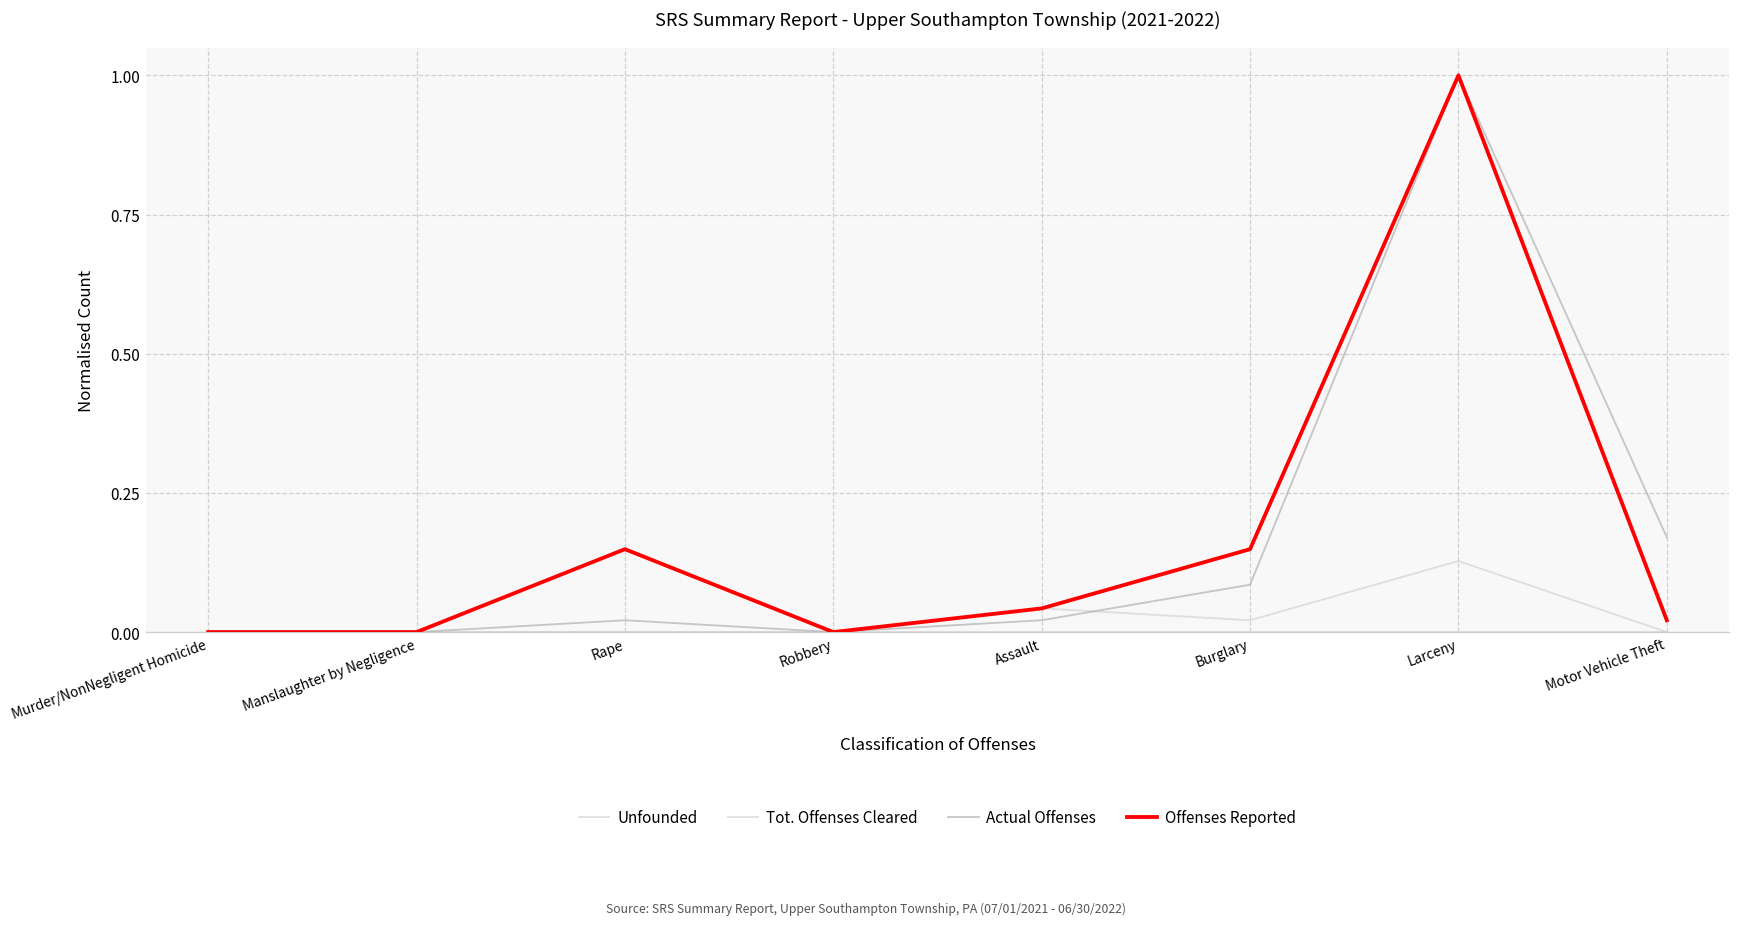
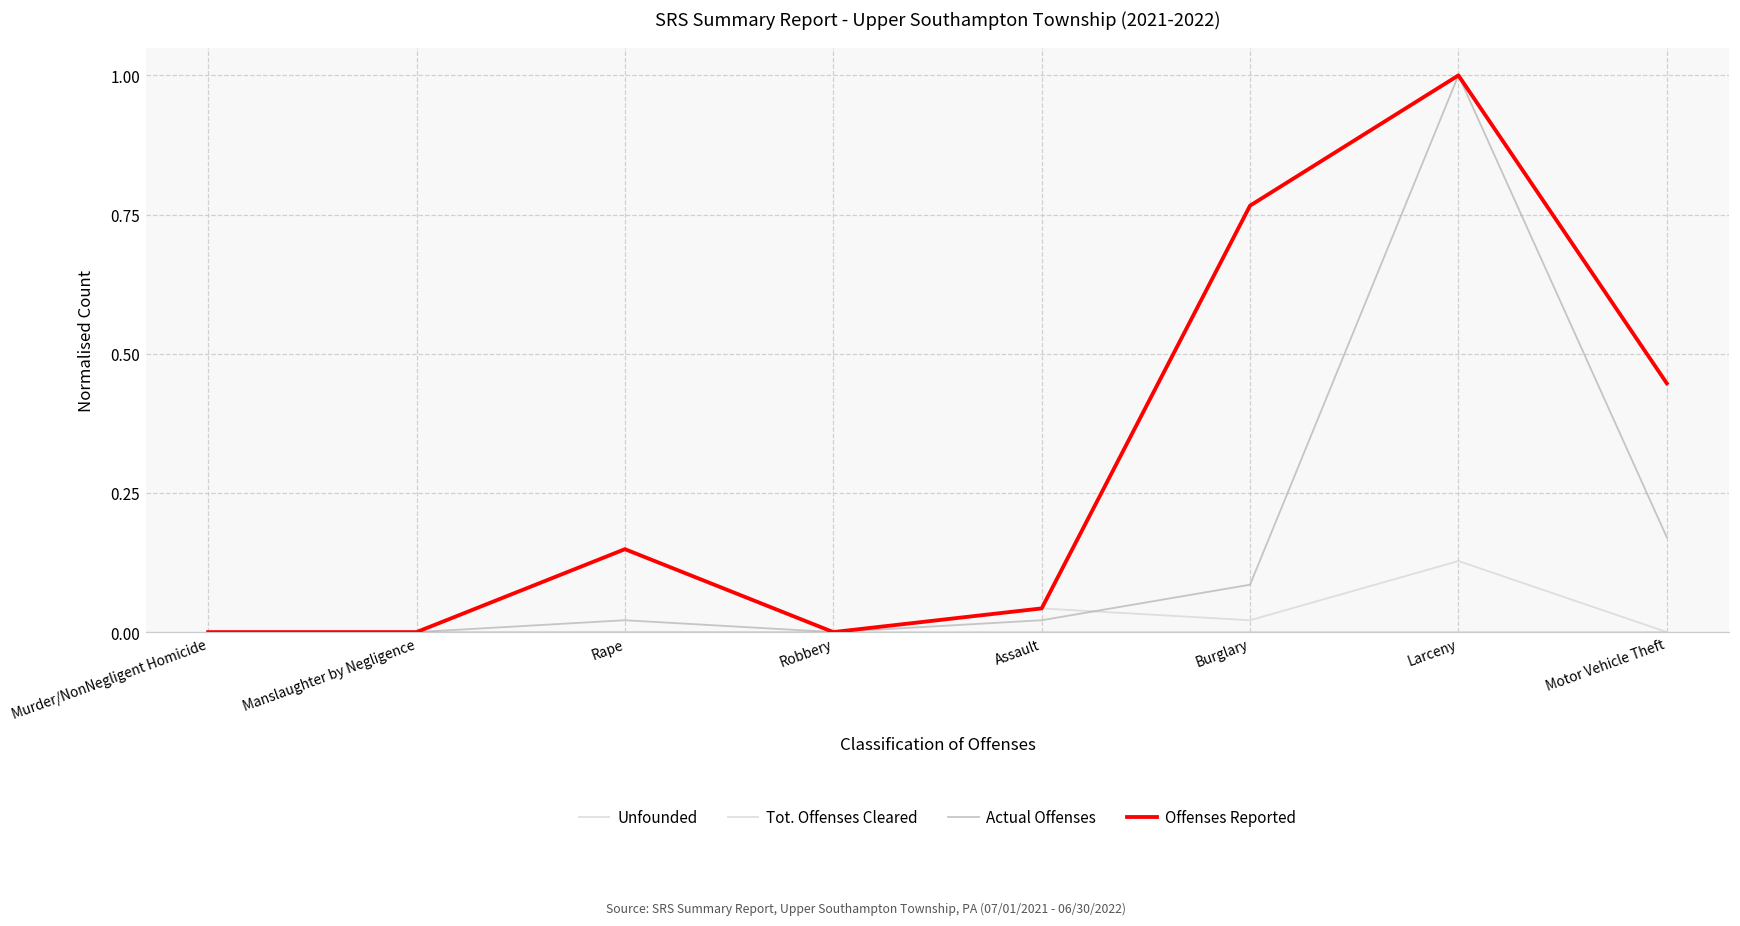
Offenses Reported, Burglary: 0.15 -> 0.77
Offenses Reported, Motor Vehicle Theft: 0.02 -> 0.45
